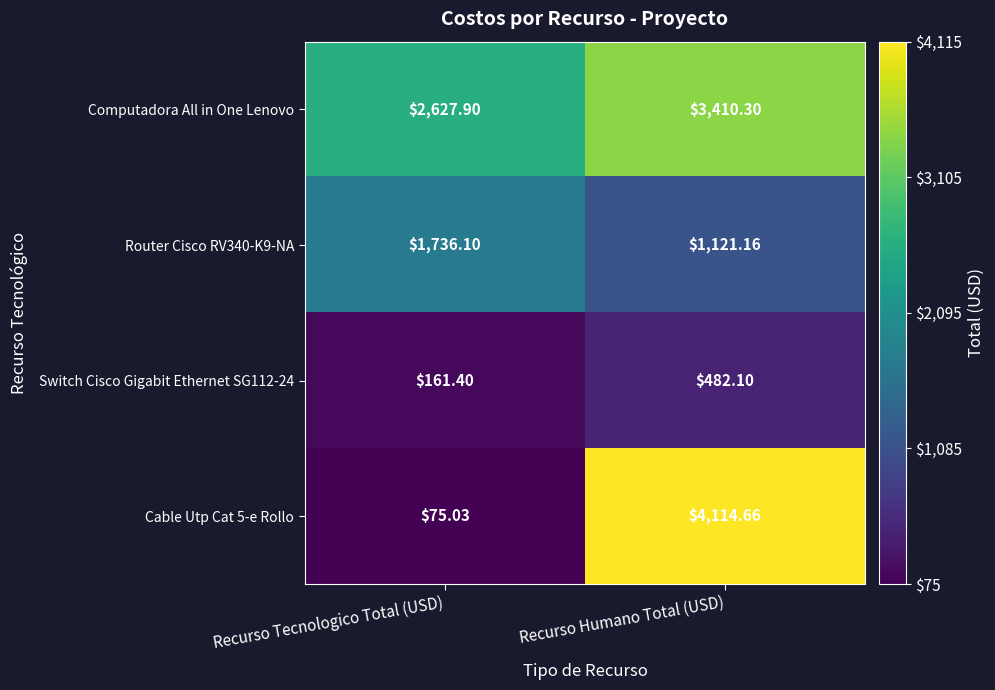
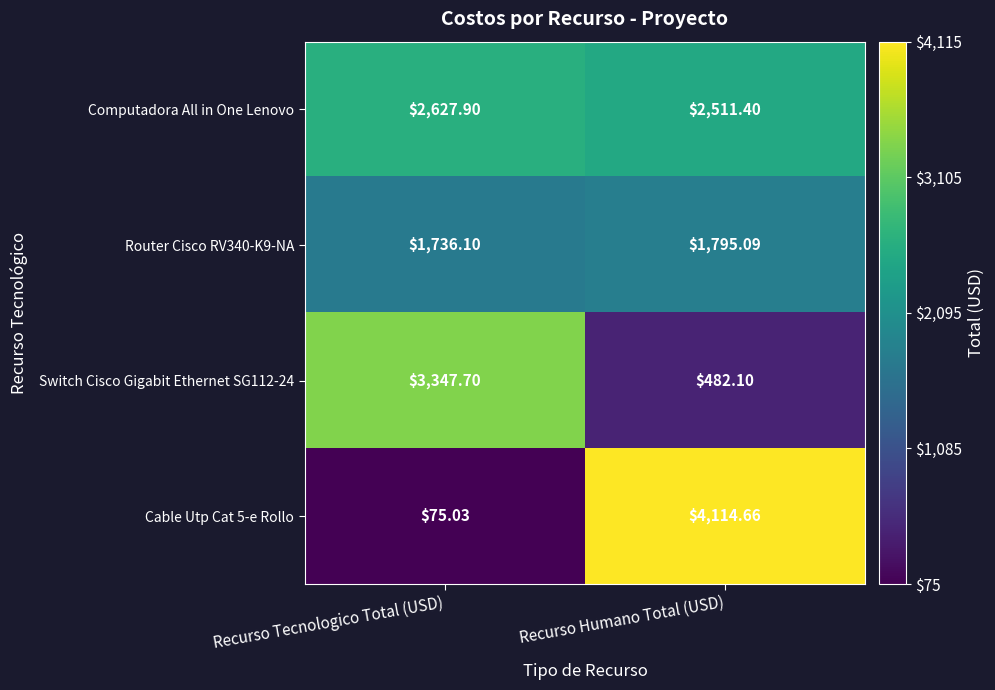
Computadora All in One Lenovo, Recurso Humano Total (USD): $3,410.30 -> $2,511.40
Router Cisco RV340-K9-NA, Recurso Humano Total (USD): $1,121.16 -> $1,795.09
Switch Cisco Gigabit Ethernet SG112-24, Recurso Tecnologico Total (USD): $161.40 -> $3,347.70
